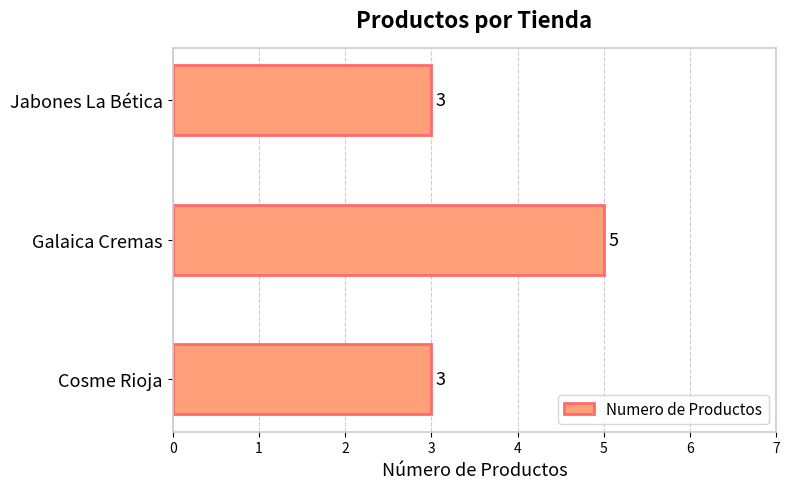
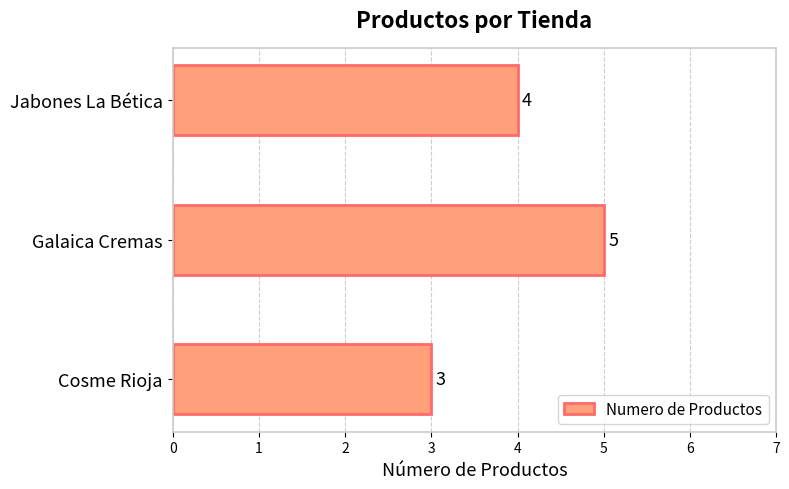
Jabones La Bética: 3 -> 4
